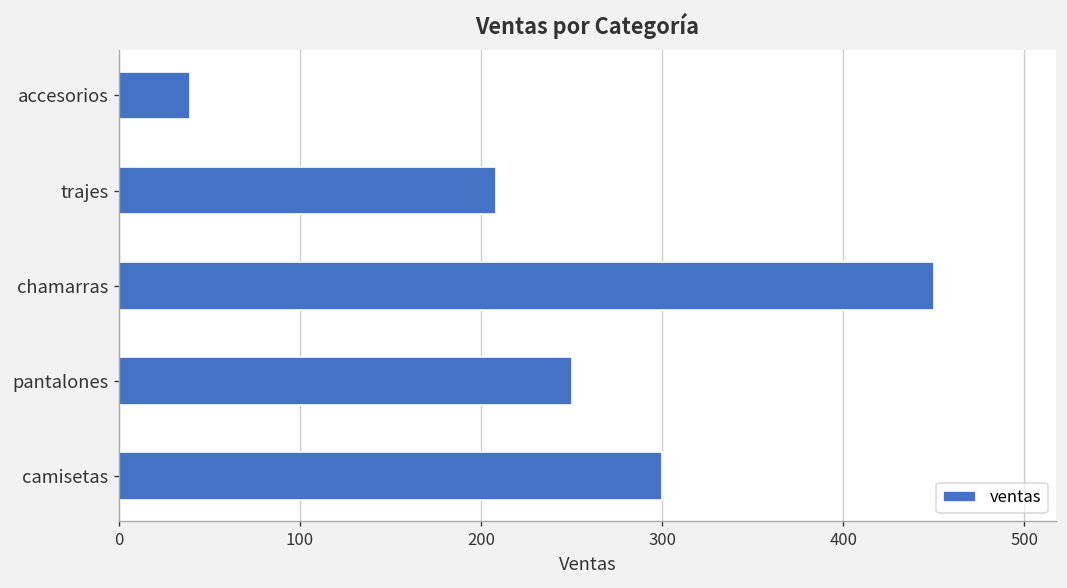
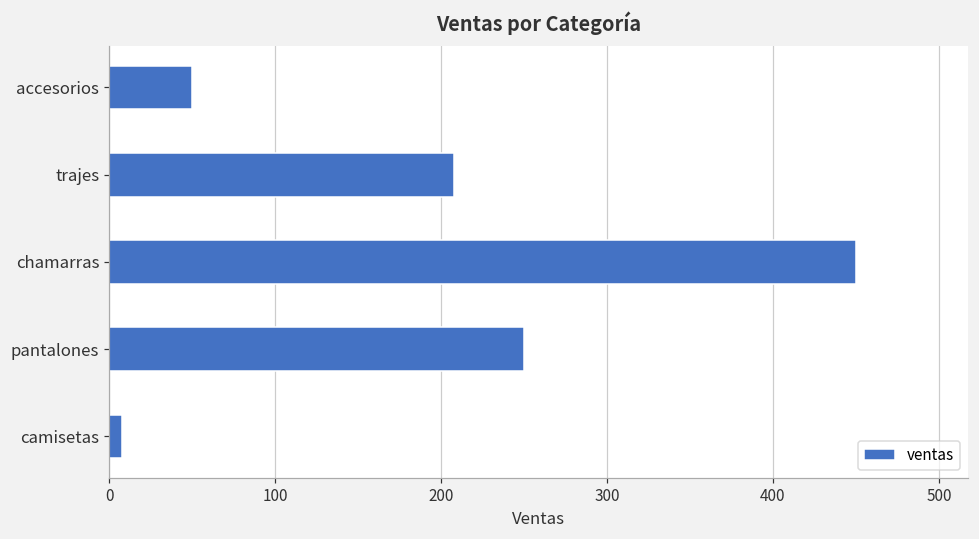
accesorios: 39 -> 50
camisetas: 300 -> 8
